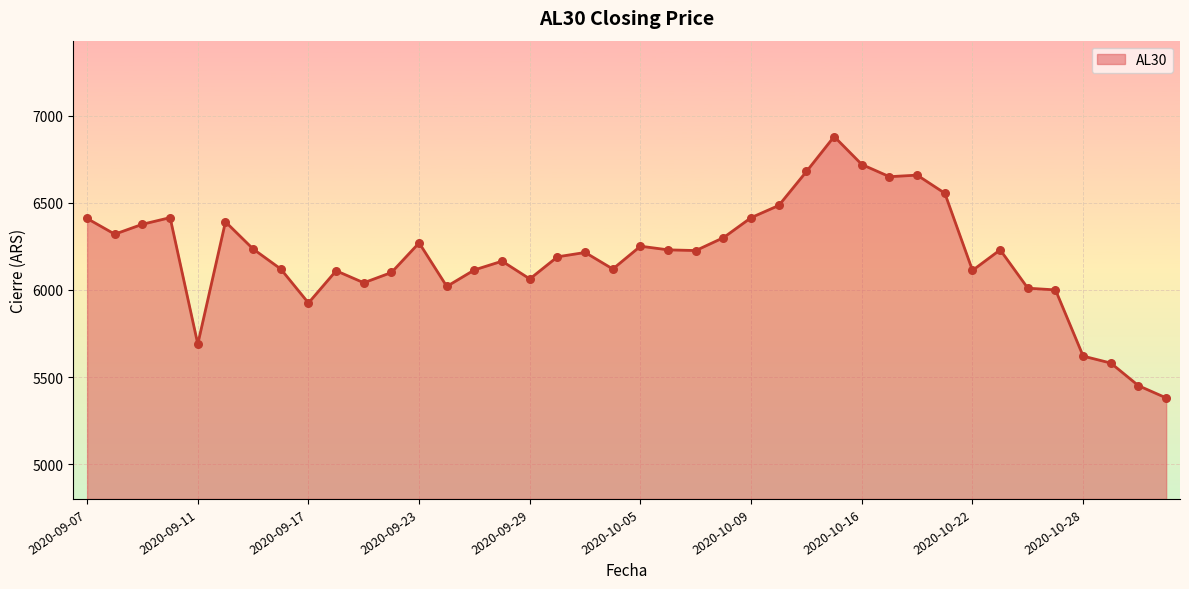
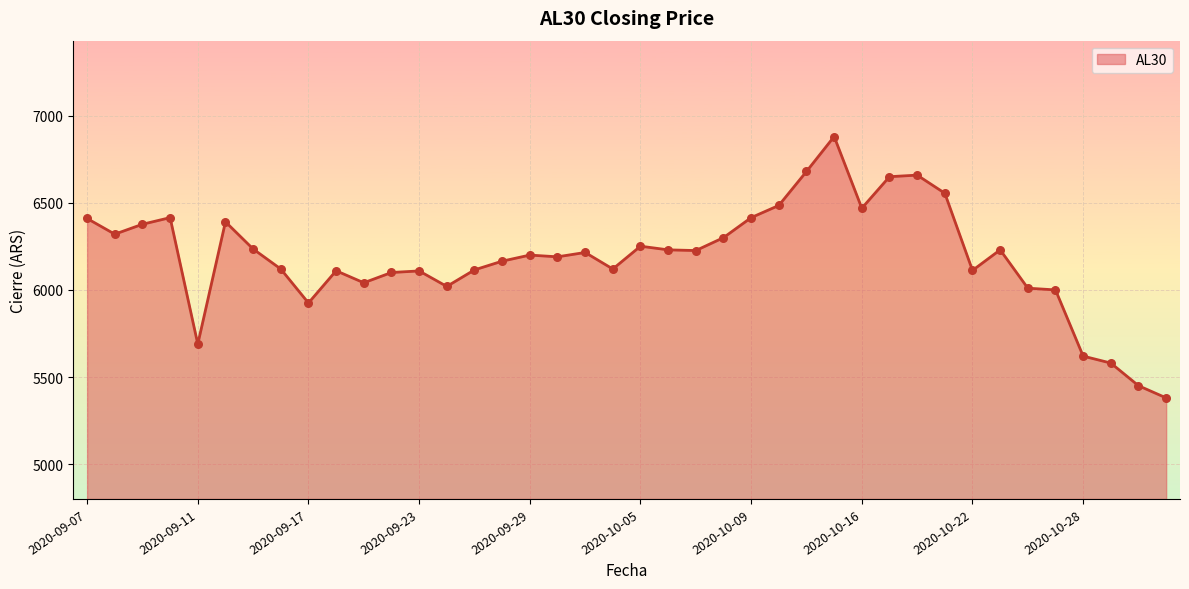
2020-09-23: 6270 -> 6110
2020-09-29: 6060 -> 6200
2020-10-16: 6720 -> 6470
